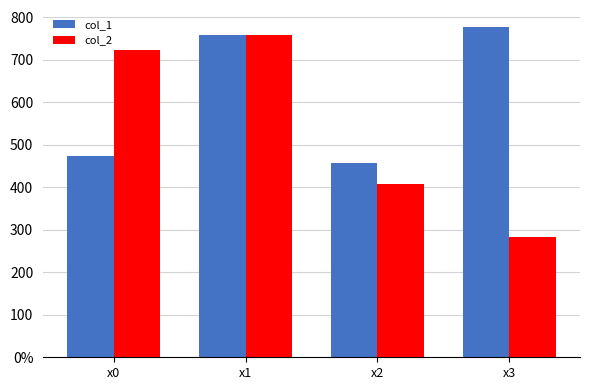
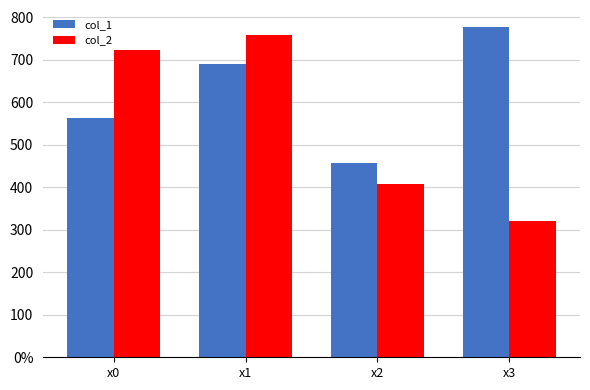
col_1, x0: 470 -> 560
col_1, x1: 760 -> 690
col_2, x3: 280 -> 320
